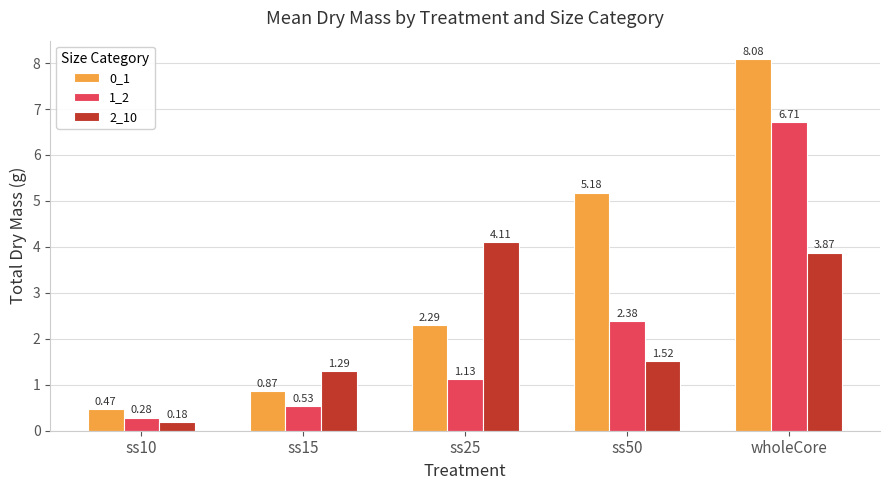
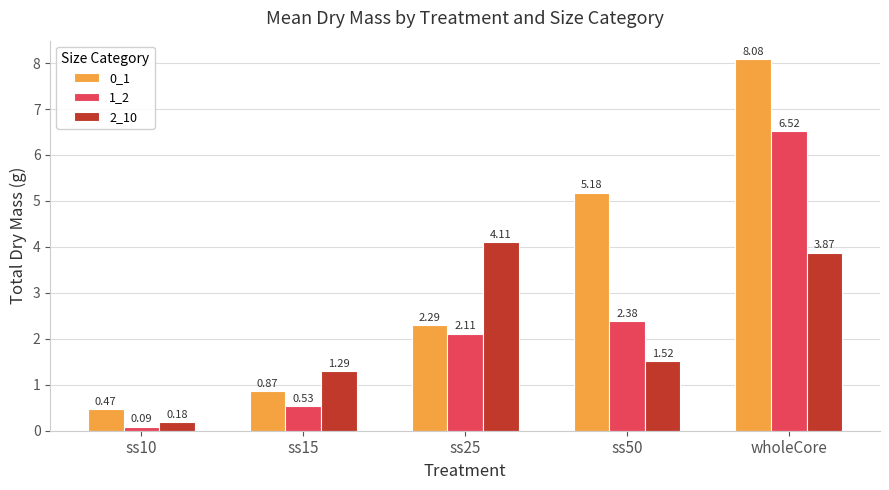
1_2, ss10: 0.28 -> 0.09
1_2, ss25: 1.13 -> 2.11
1_2, wholeCore: 6.71 -> 6.52
